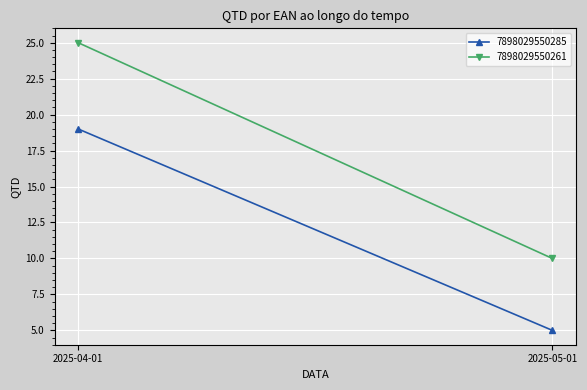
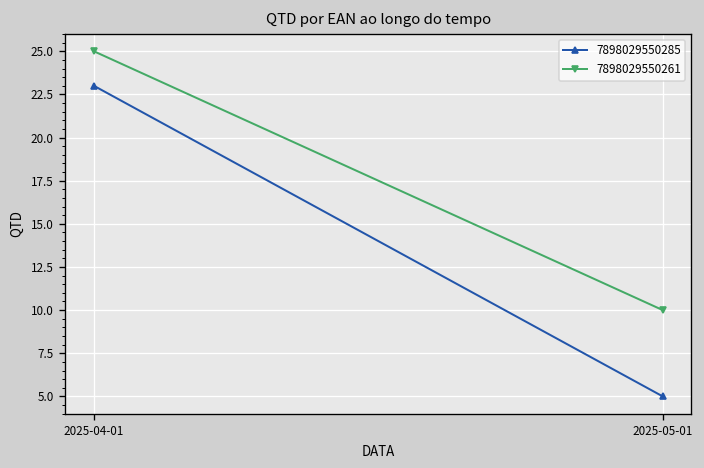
7898029550285, 2025-04-01: 19 -> 23
